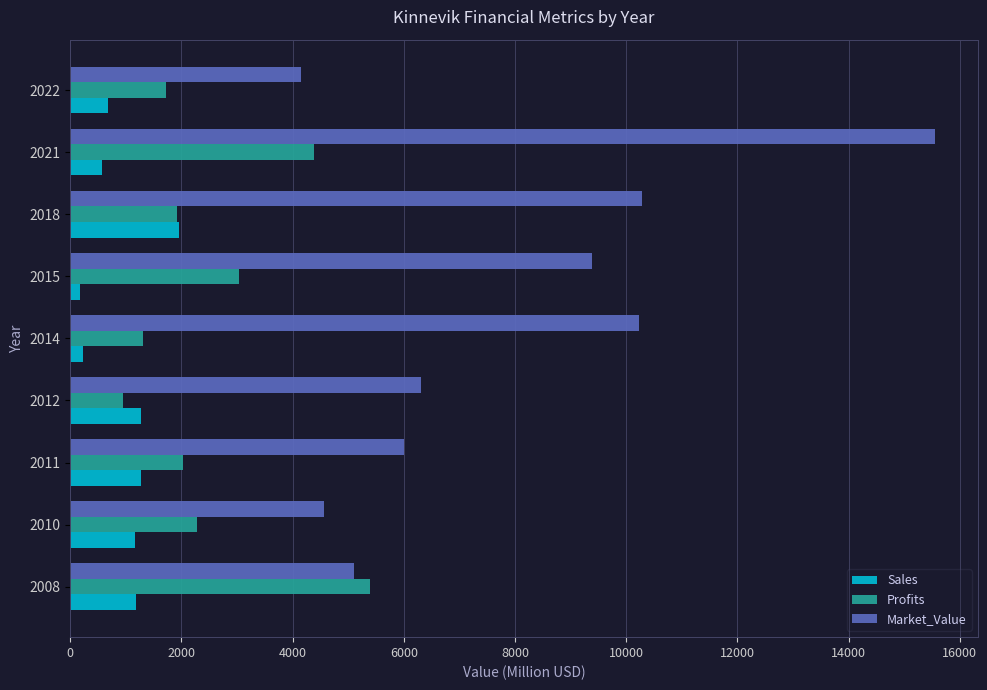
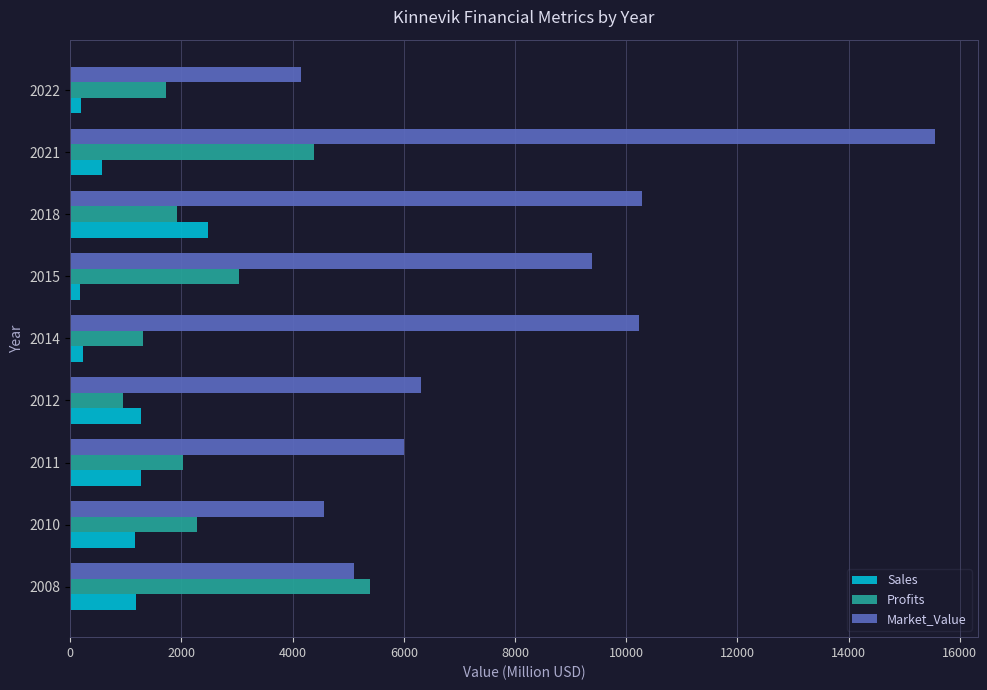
Sales, 2022: 700 -> 200
Sales, 2018: 2000 -> 2500
